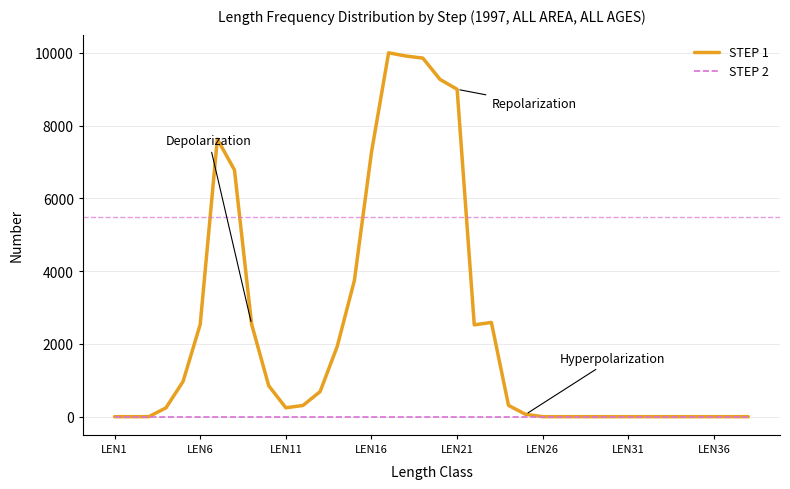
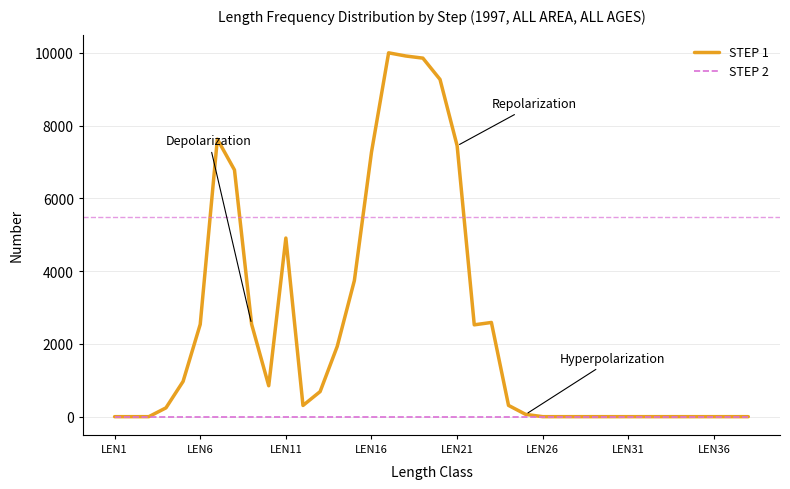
STEP 1, LEN11: 200 -> 4900
STEP 1, LEN21: 9000 -> 7400
